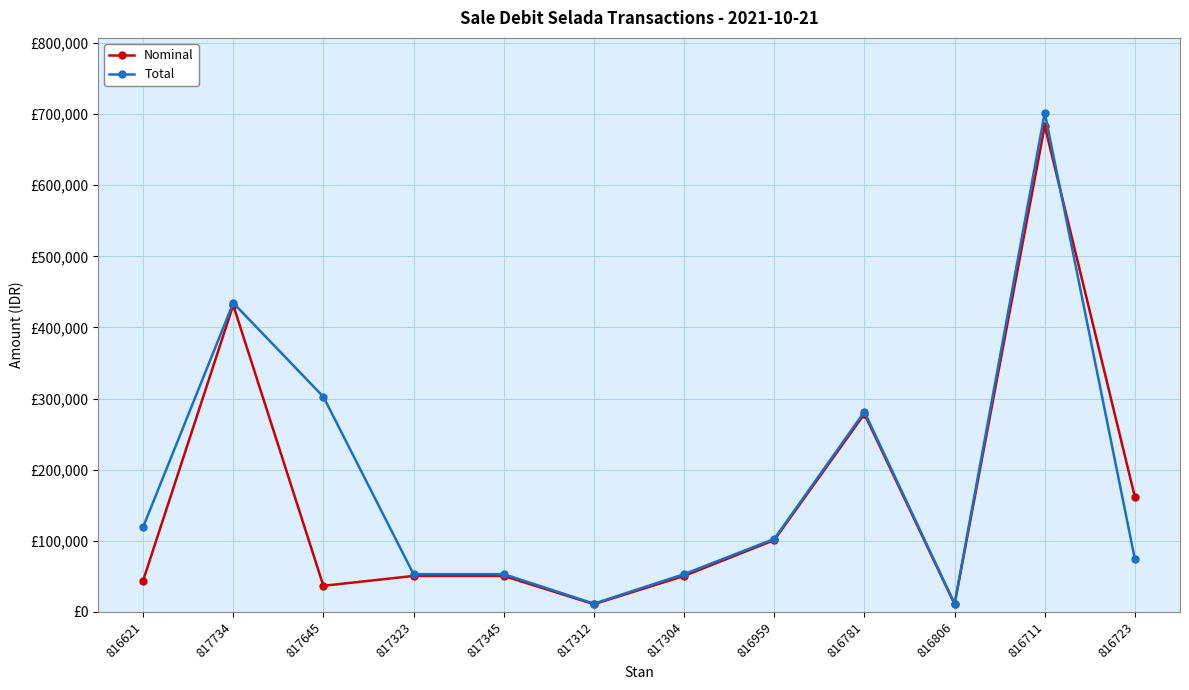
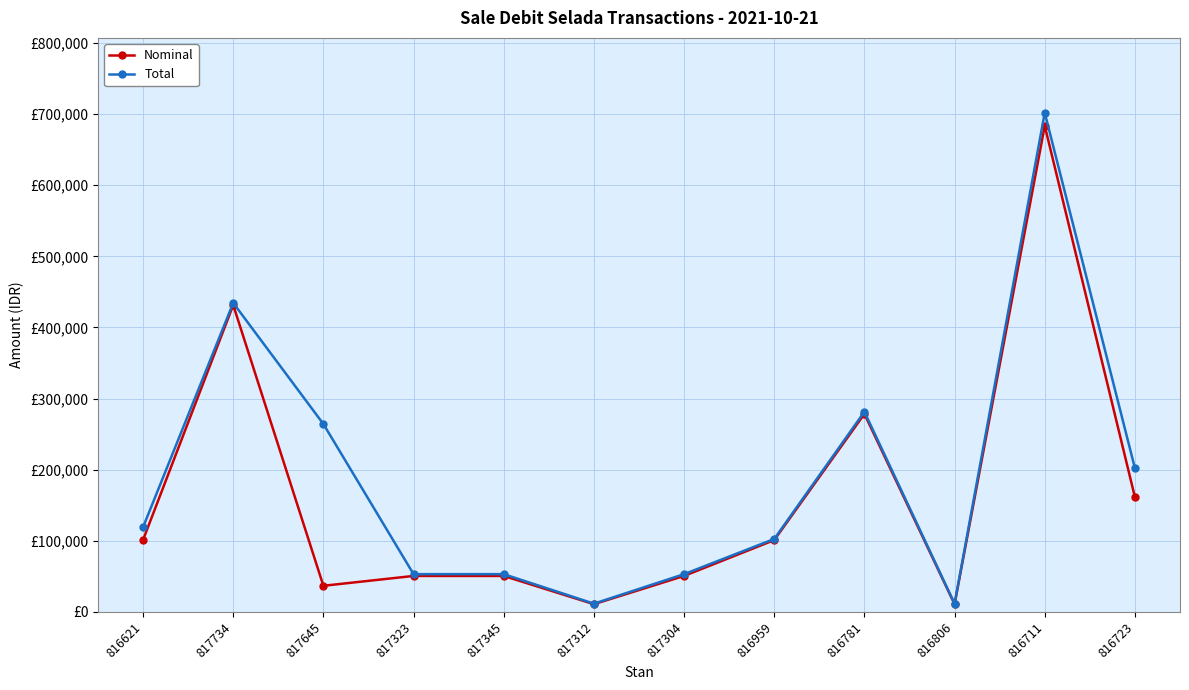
Nominal, 816621: £40,000 -> £100,000
Total, 817645: £300,000 -> £260,000
Total, 816723: £70,000 -> £200,000
